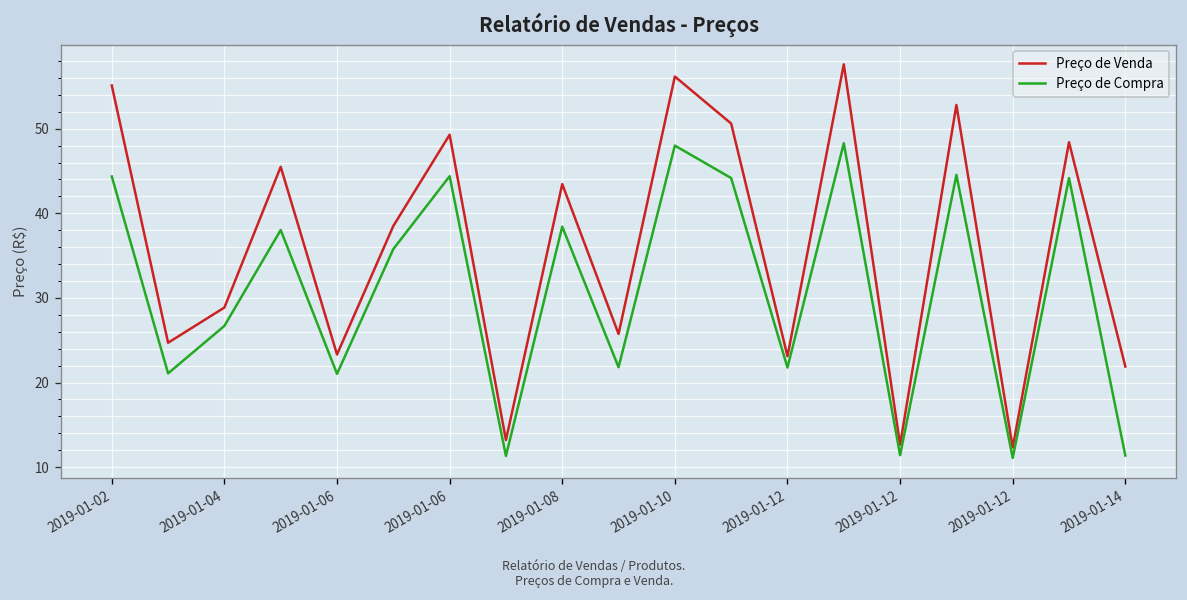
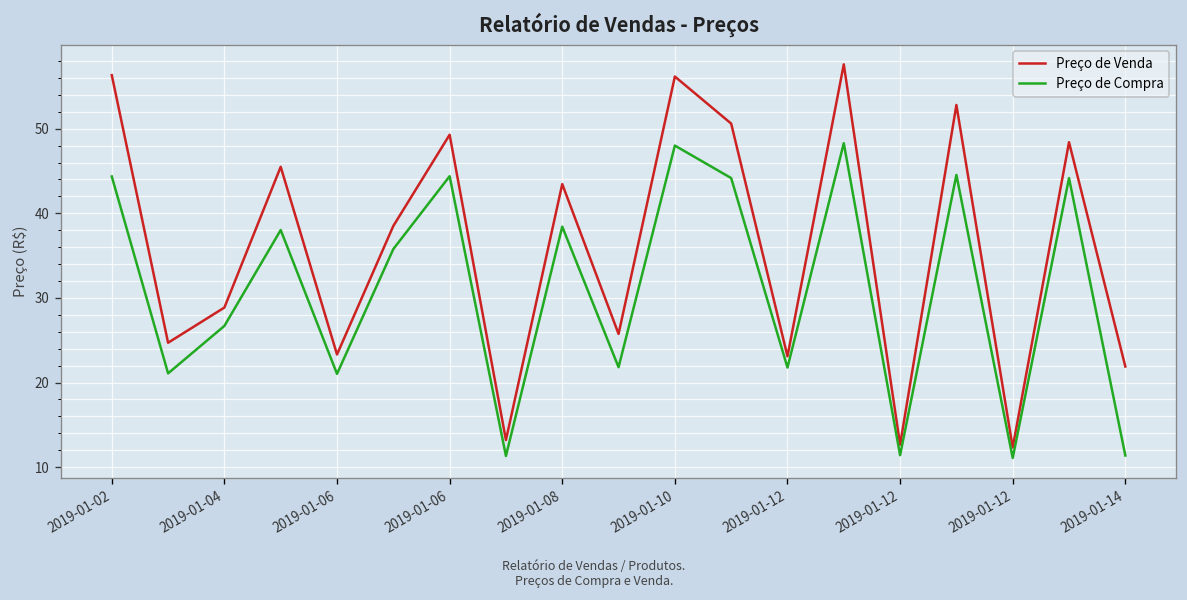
Preço de Venda, 2019-01-02: 55 -> 56
